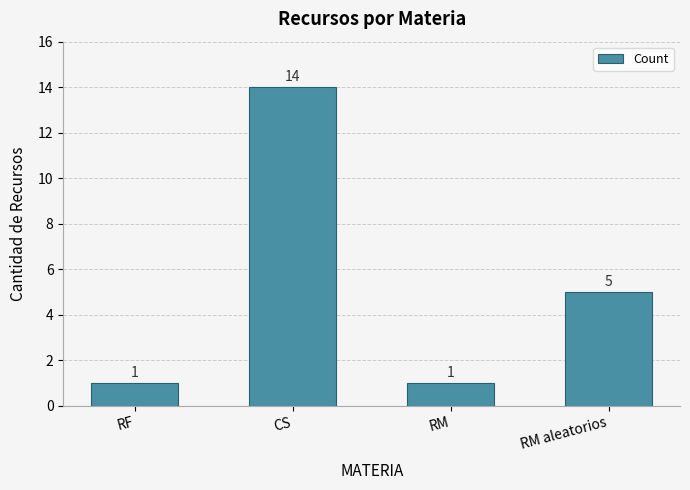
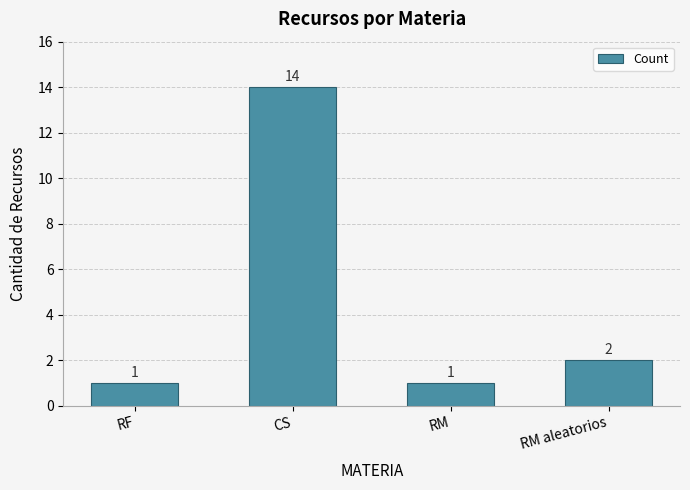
RM aleatorios: 5 -> 2
